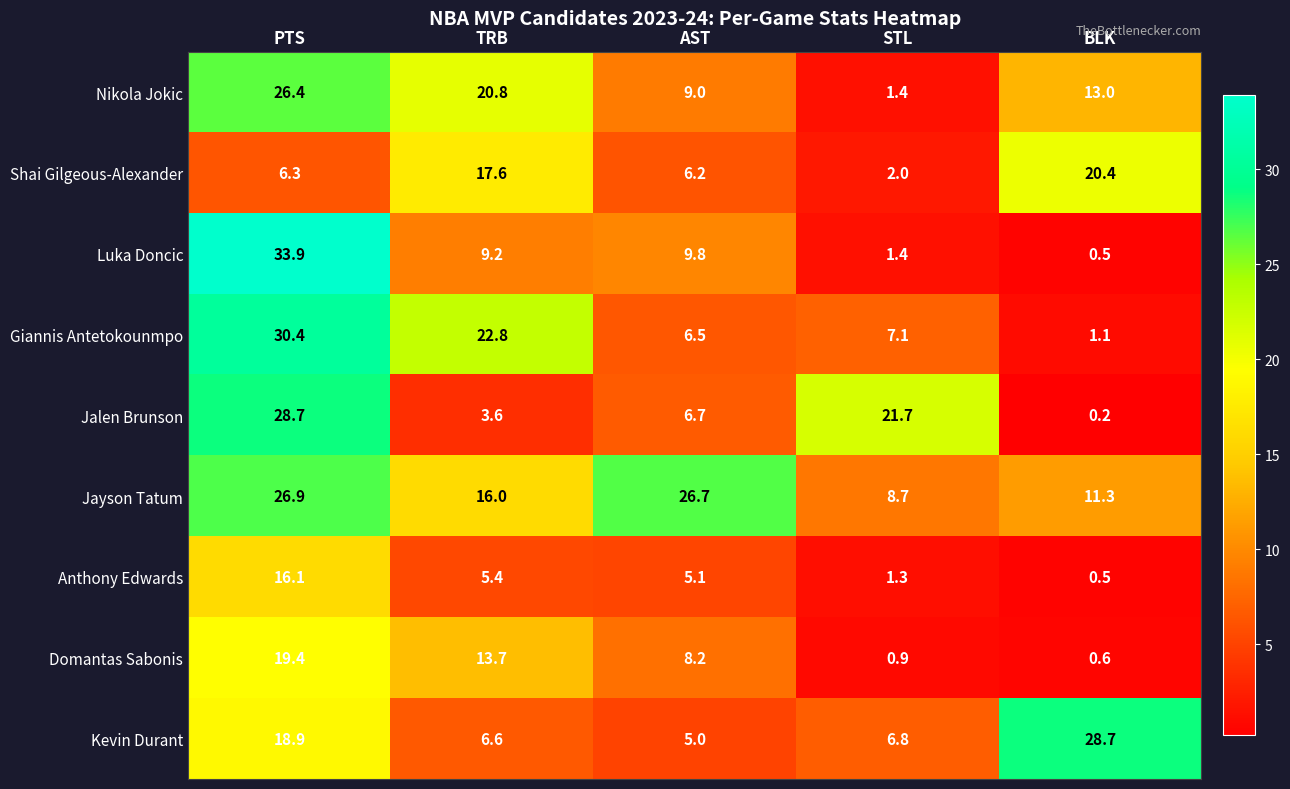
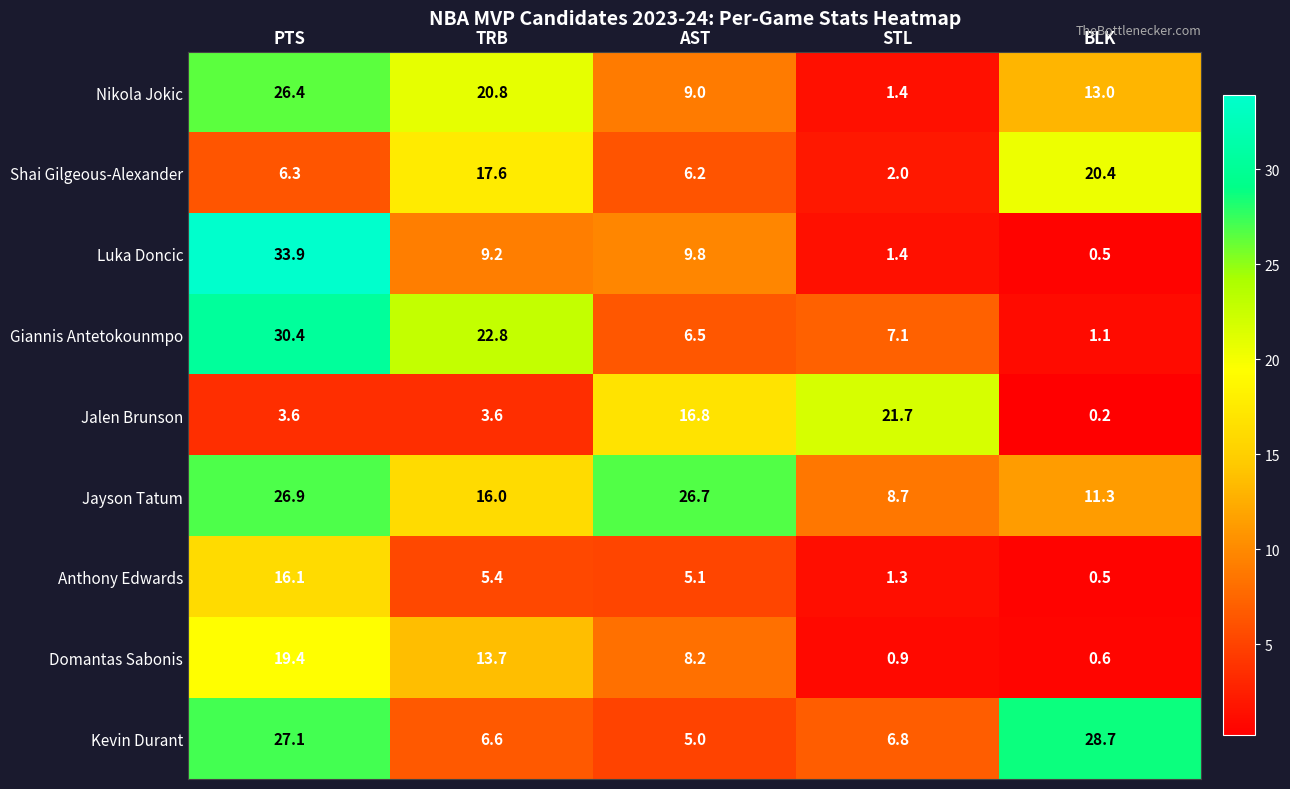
Jalen Brunson, PTS: 28.7 -> 3.6
Jalen Brunson, AST: 6.7 -> 16.8
Kevin Durant, PTS: 18.9 -> 27.1
